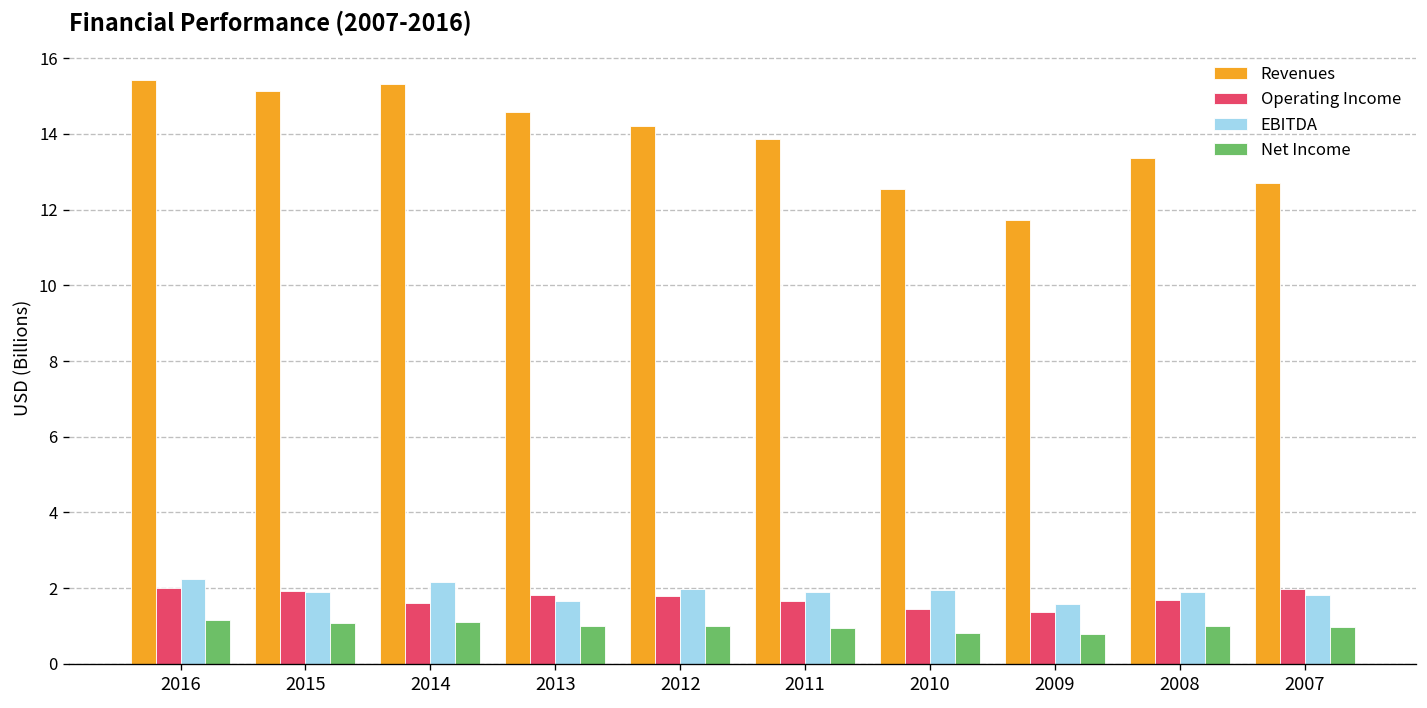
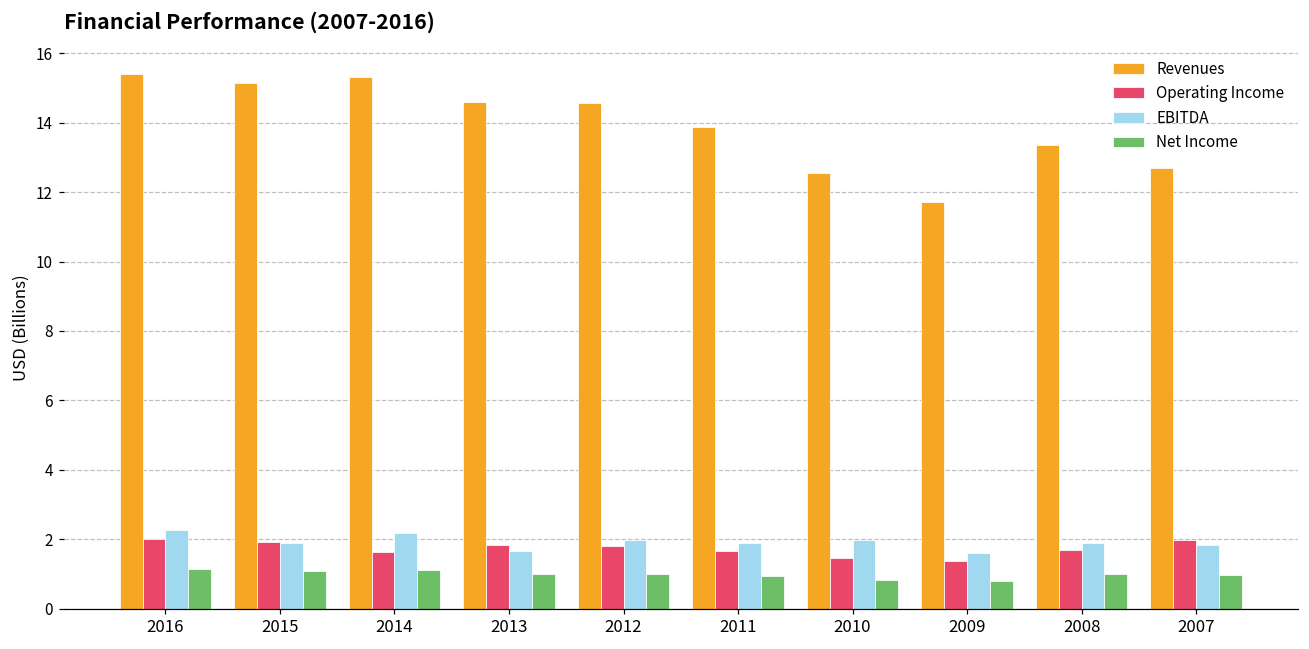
Revenues, 2012: 14.2 -> 14.6
